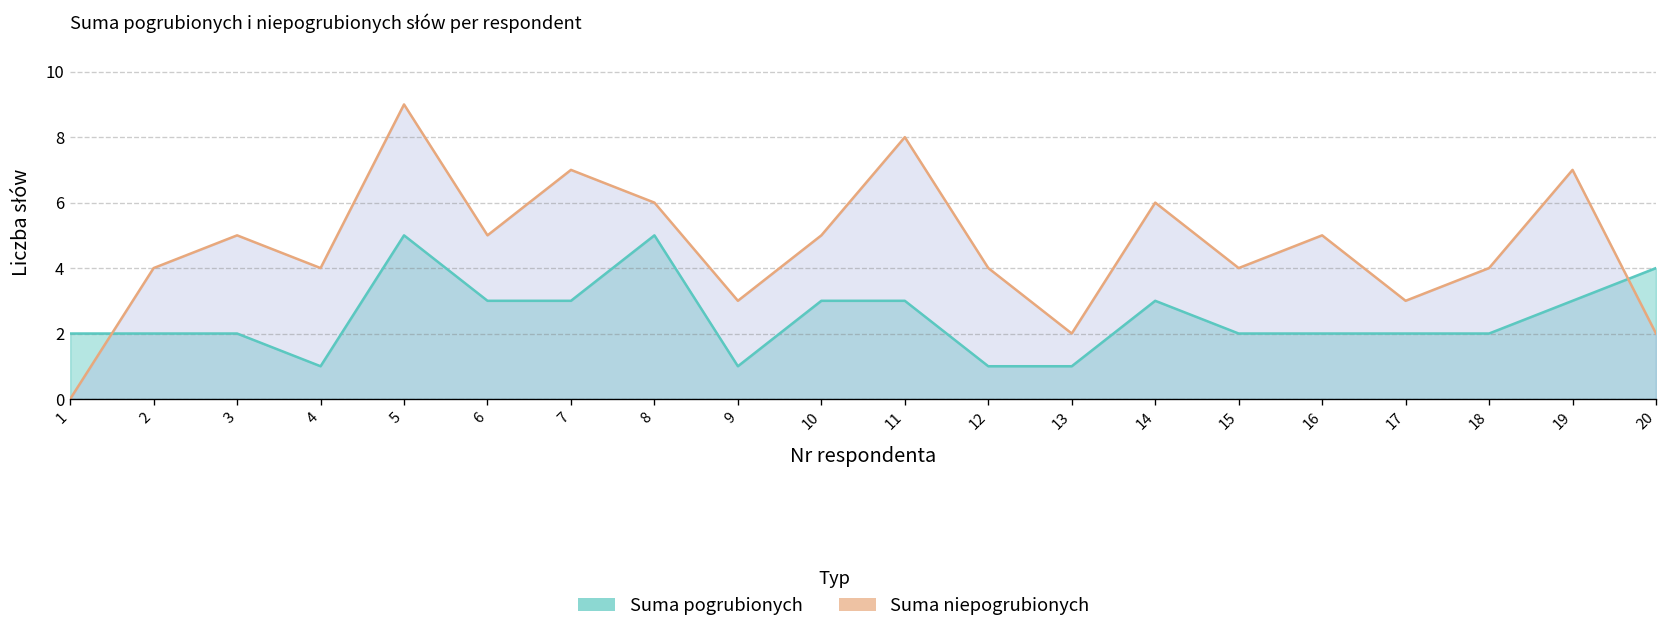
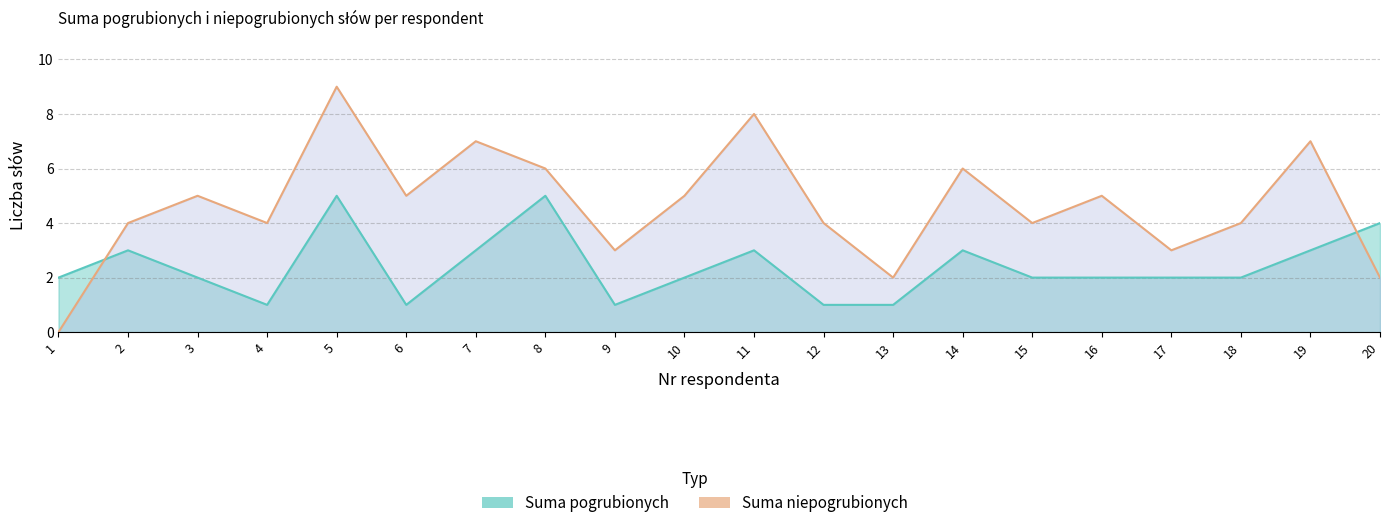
Suma pogrubionych, 2: 2 -> 3
Suma pogrubionych, 6: 3 -> 1
Suma pogrubionych, 10: 3 -> 2
